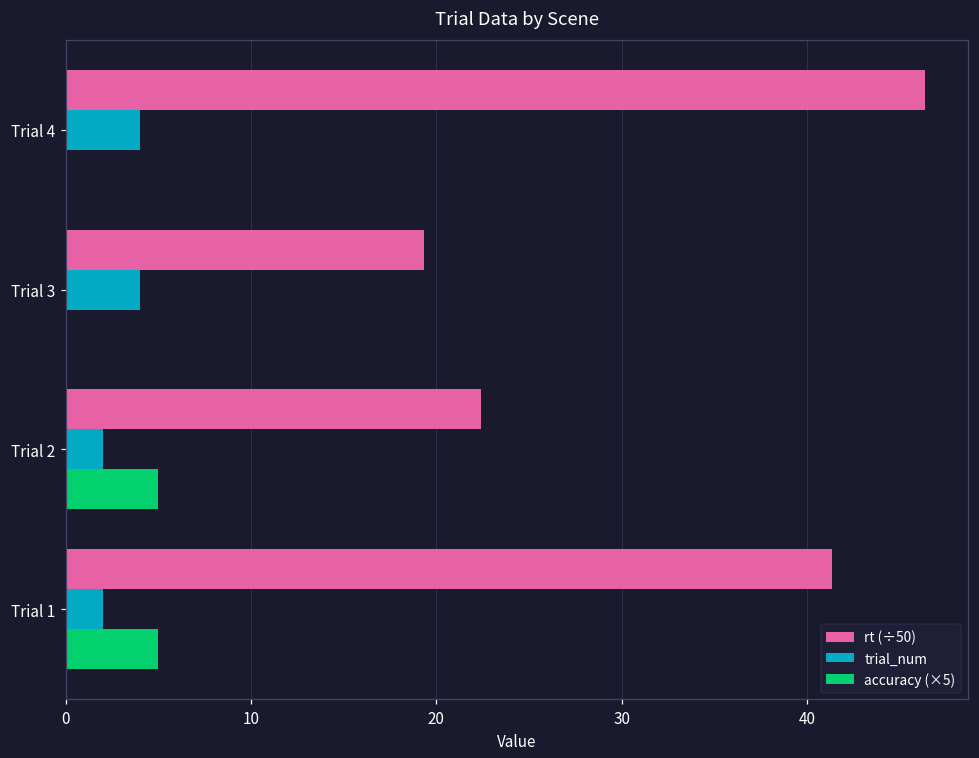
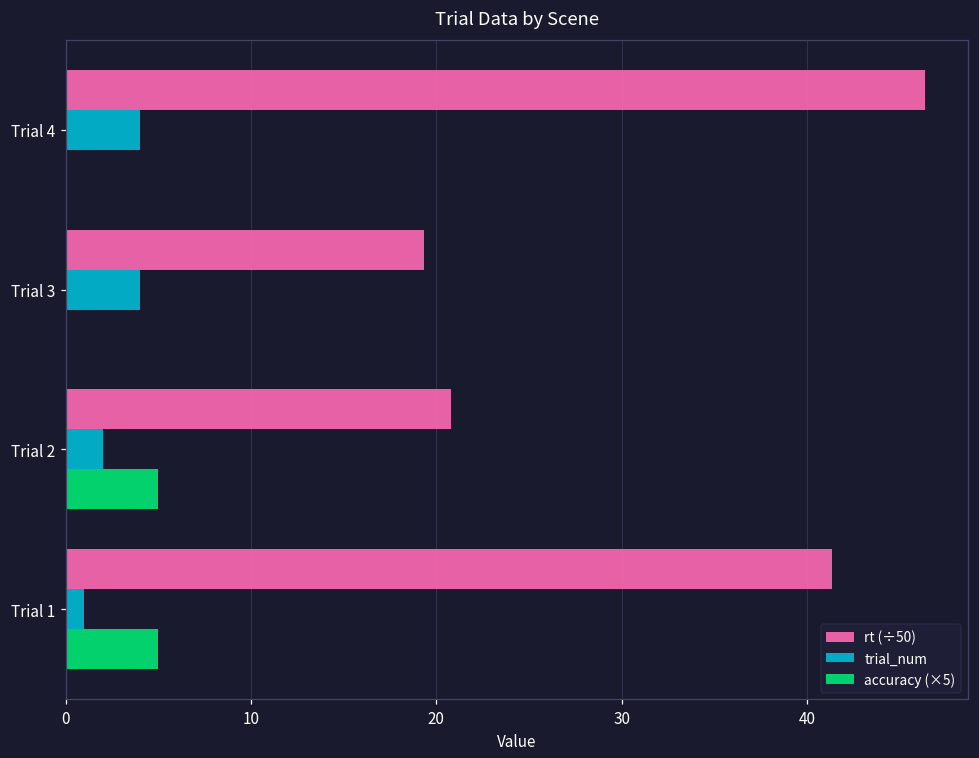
rt (÷50), Trial 2: 22.4 -> 20.8
trial_num, Trial 1: 2 -> 1
